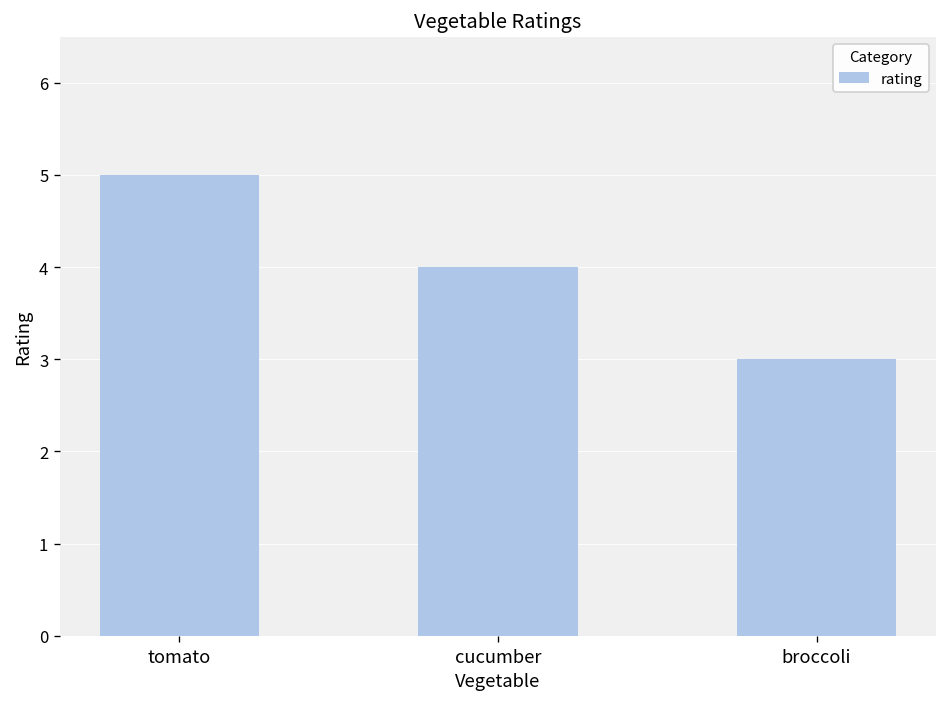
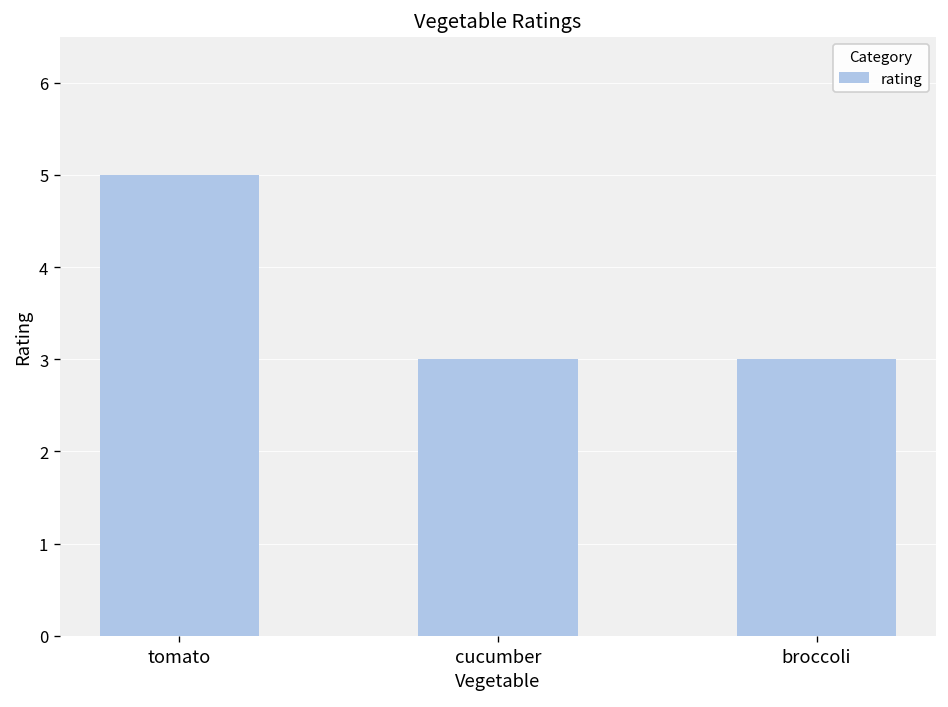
cucumber: 4 -> 3
